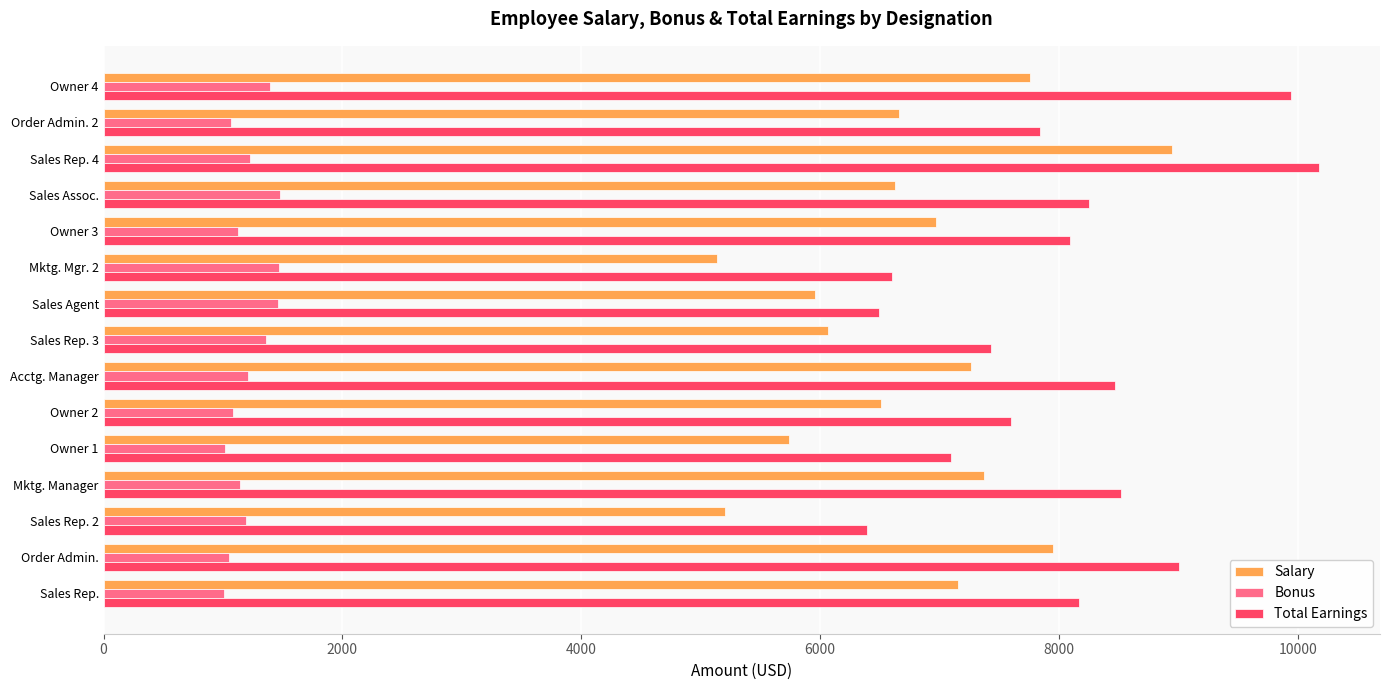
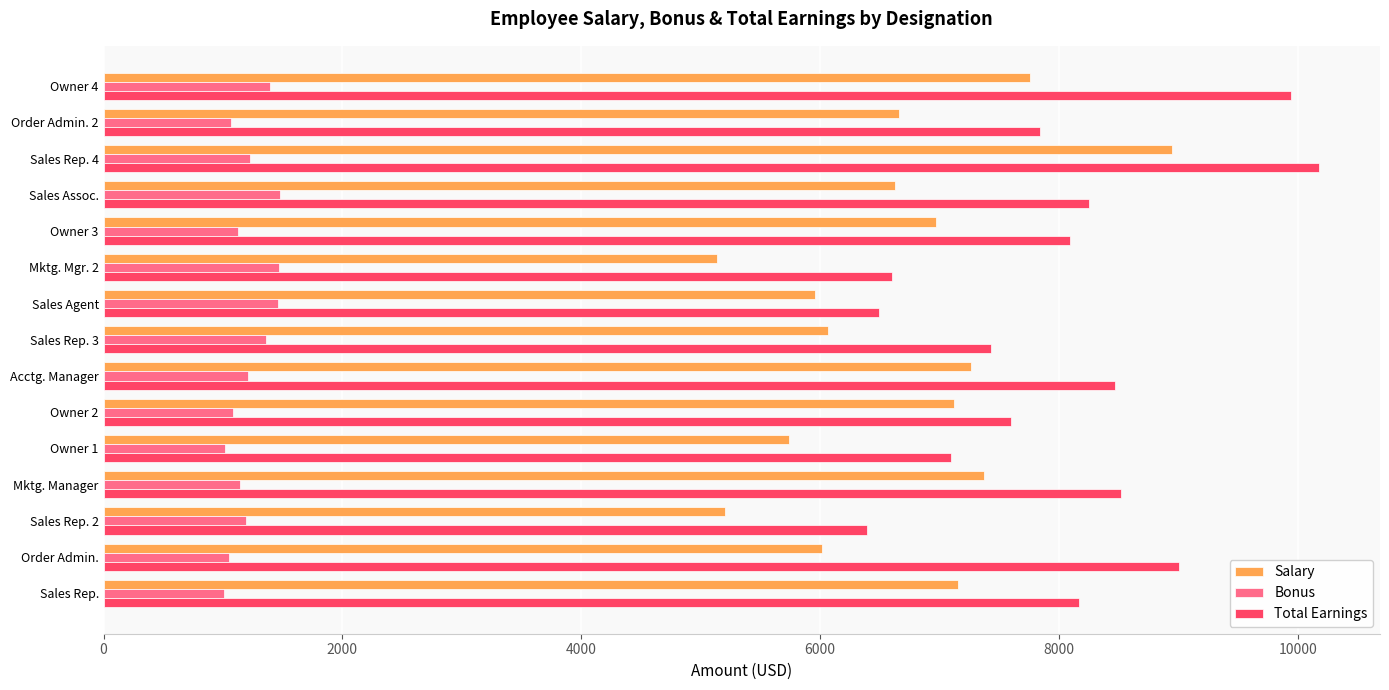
Salary, Owner 2: 6510 -> 7130
Salary, Order Admin.: 7950 -> 6020
